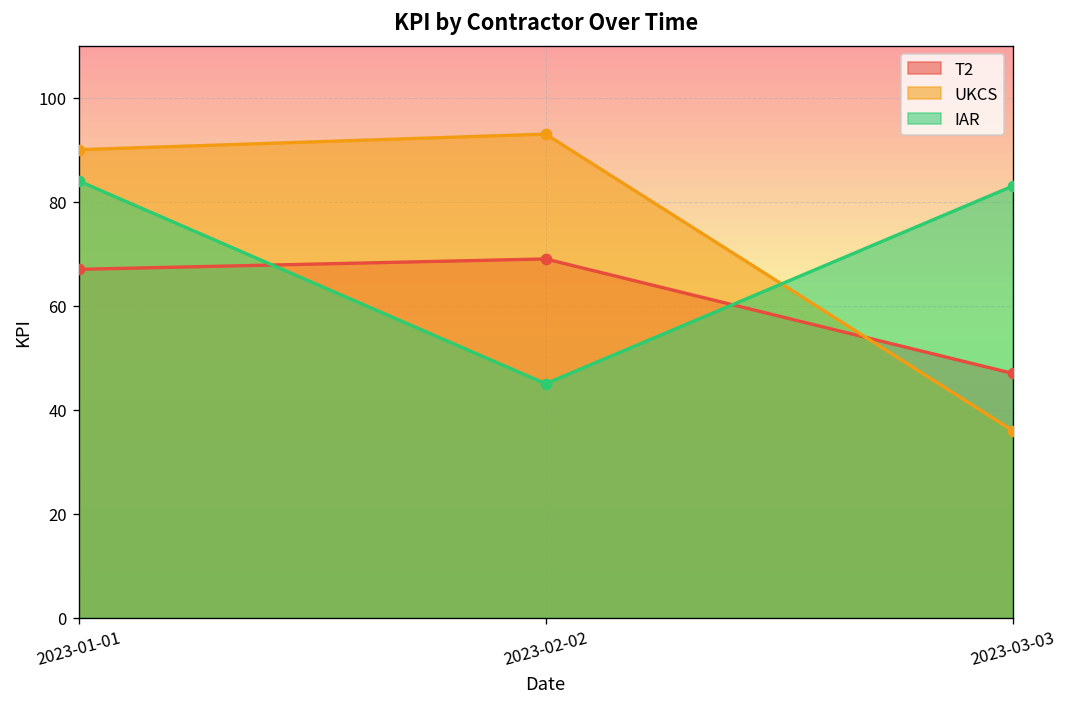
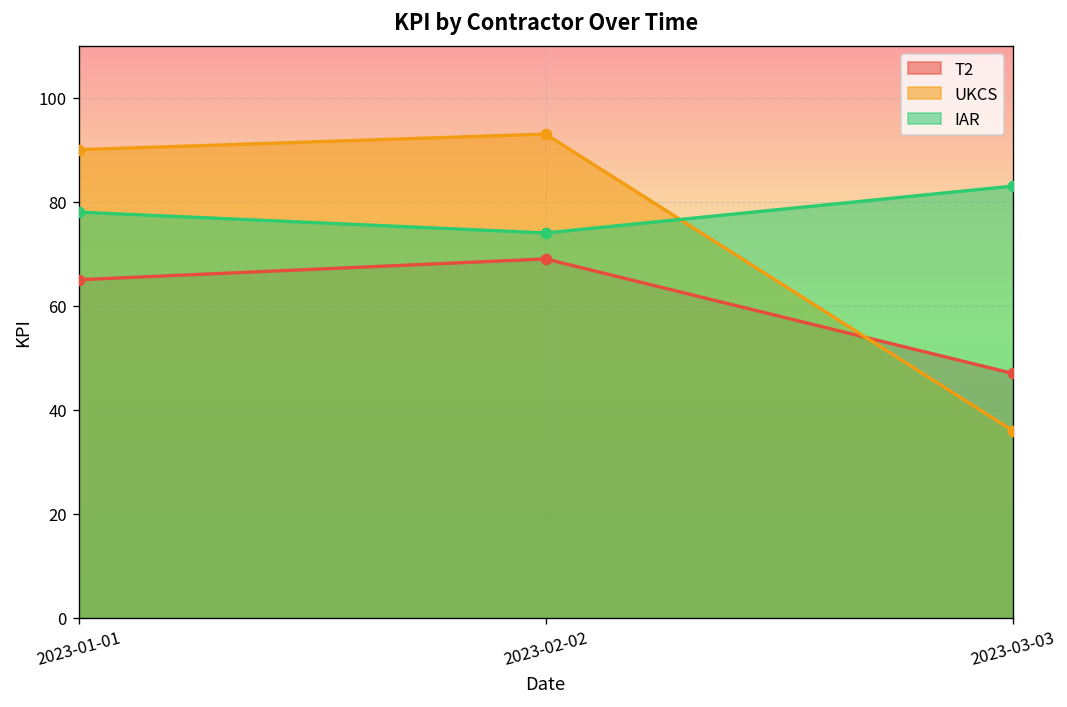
T2, 2023-01-01: 67 -> 65
IAR, 2023-01-01: 84 -> 78
IAR, 2023-02-02: 45 -> 74
